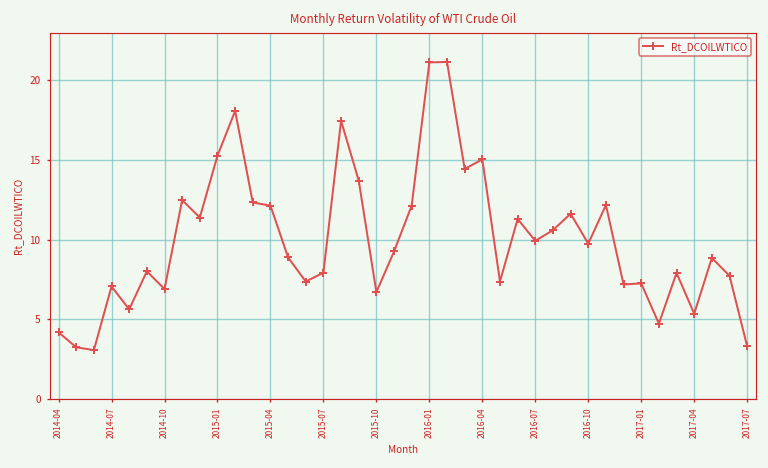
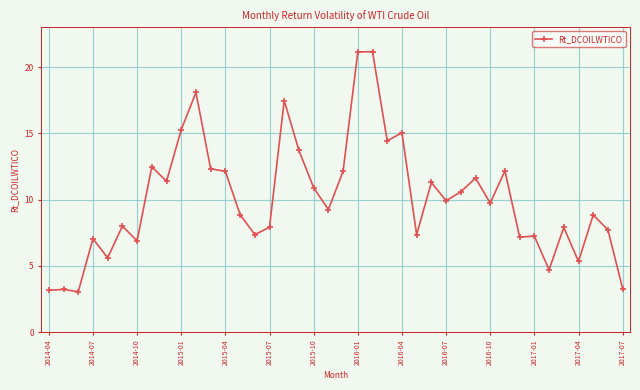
2014-04: 4.2 -> 3.2
2015-10: 6.7 -> 10.9
